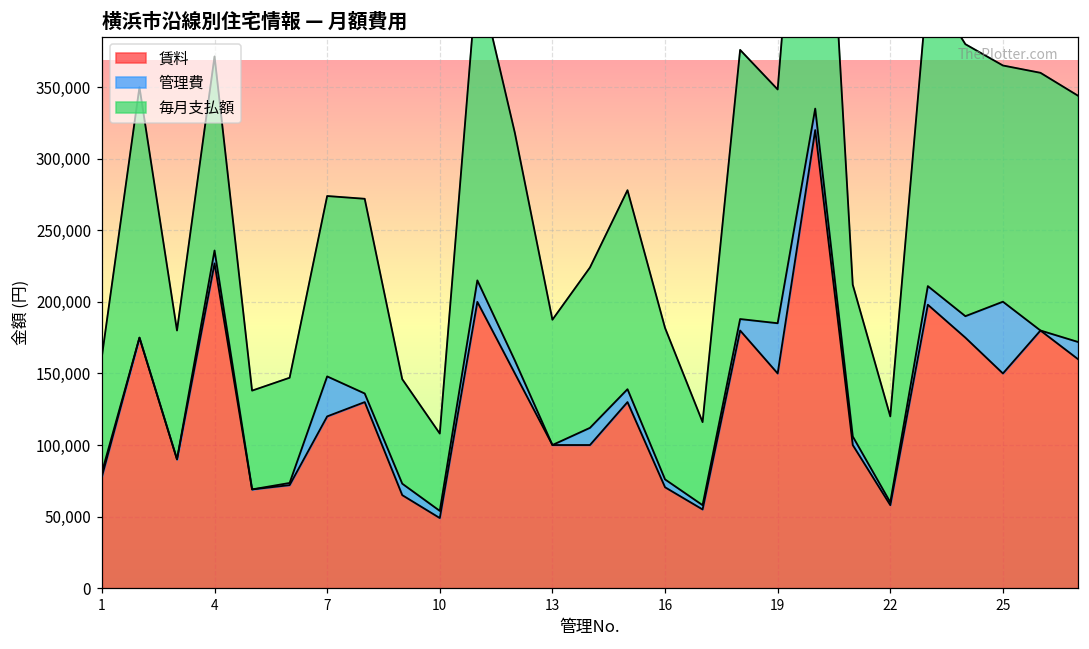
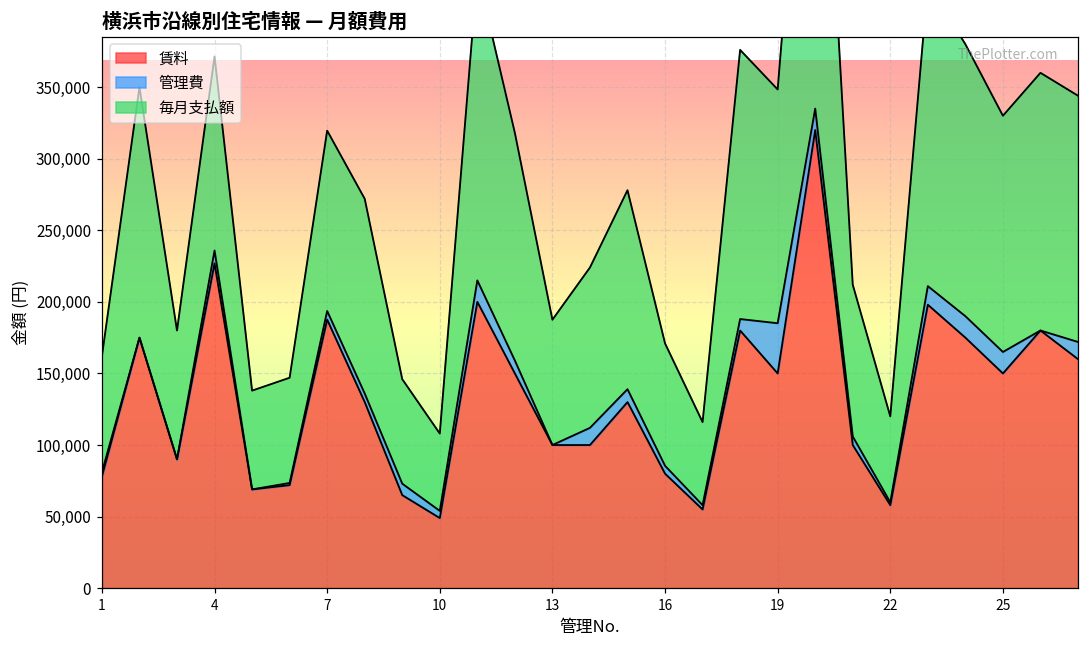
賃料, 7: 120,000 -> 188,000
管理費, 7: 28,000 -> 6,000
賃料, 16: 70,000 -> 80,000
毎月支払額, 16: 106,000 -> 86,000
管理費, 25: 50,000 -> 15,000
